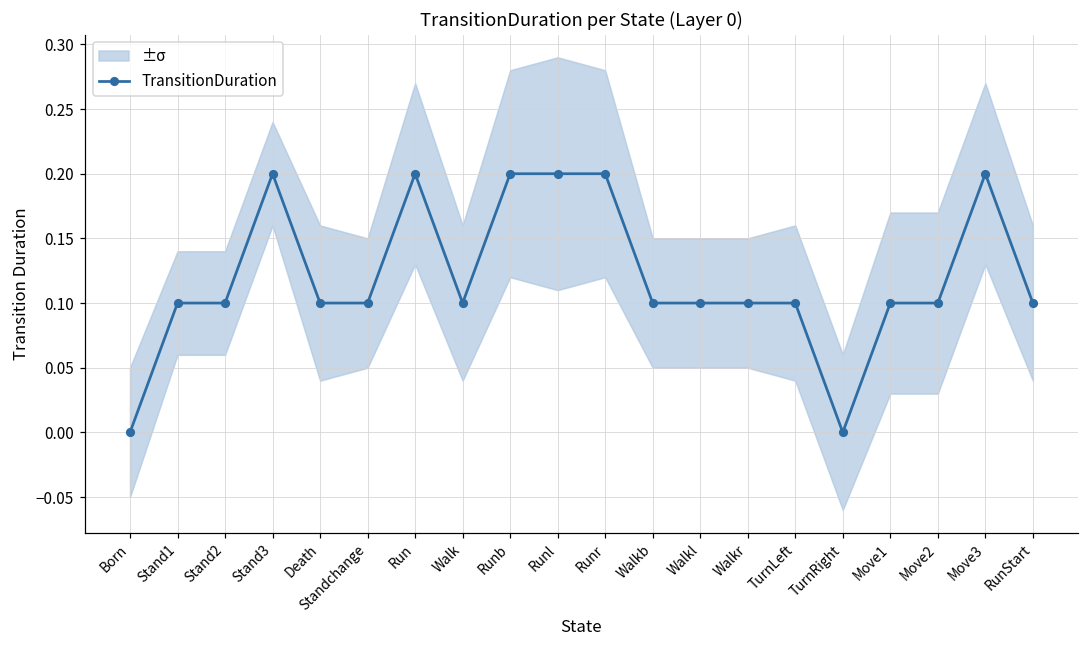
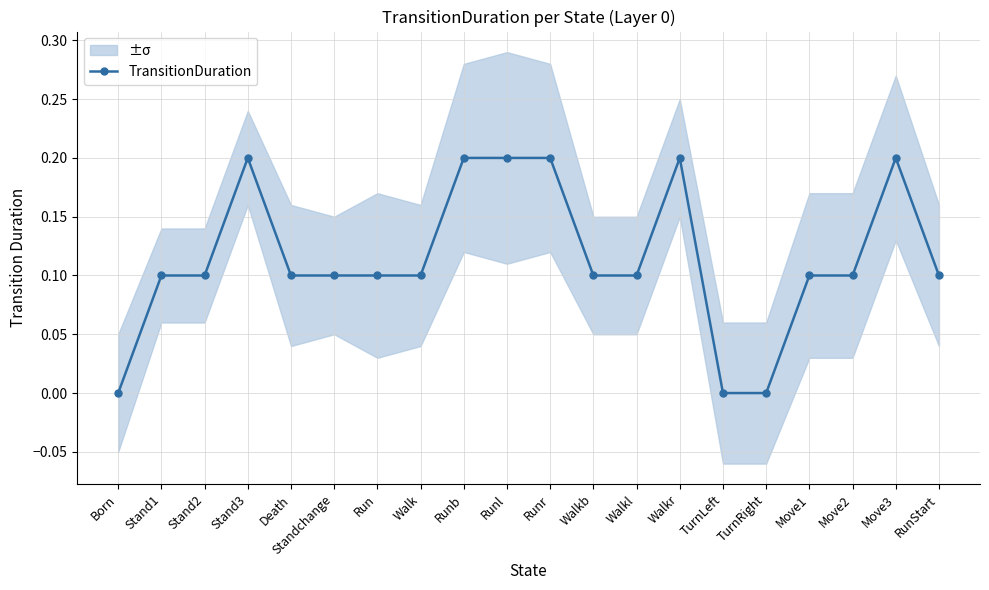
TransitionDuration, Run: 0.2 -> 0.1
TransitionDuration, Walkr: 0.1 -> 0.2
TransitionDuration, TurnLeft: 0.1 -> 0.0
